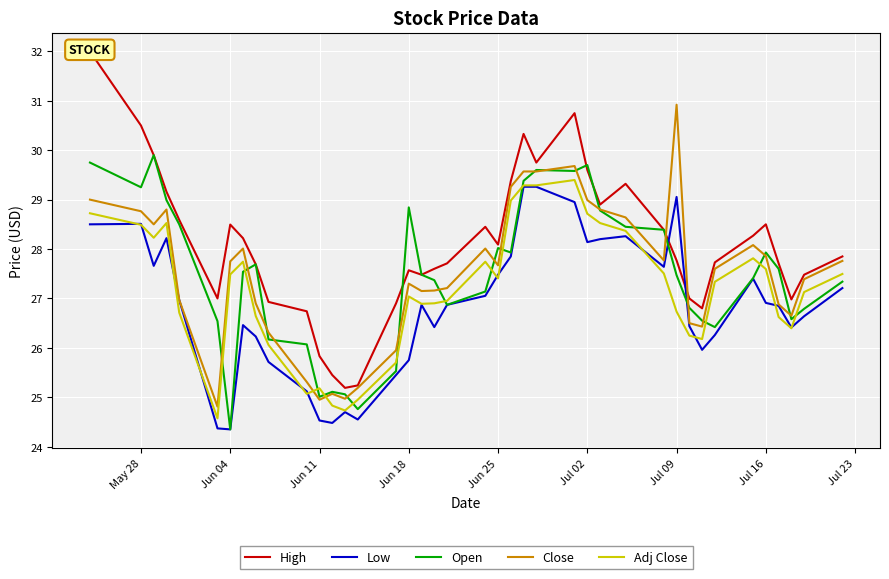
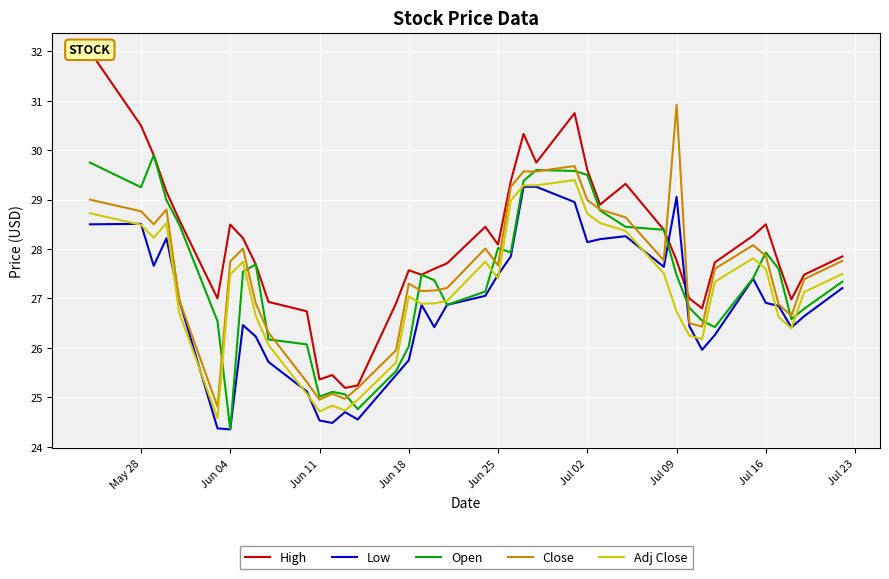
High, Jun 11: 25.8 -> 25.4
Adj Close, Jun 11: 25.2 -> 24.7
Open, Jun 18: 28.8 -> 26.0
Open, Jul 02: 29.7 -> 29.5
